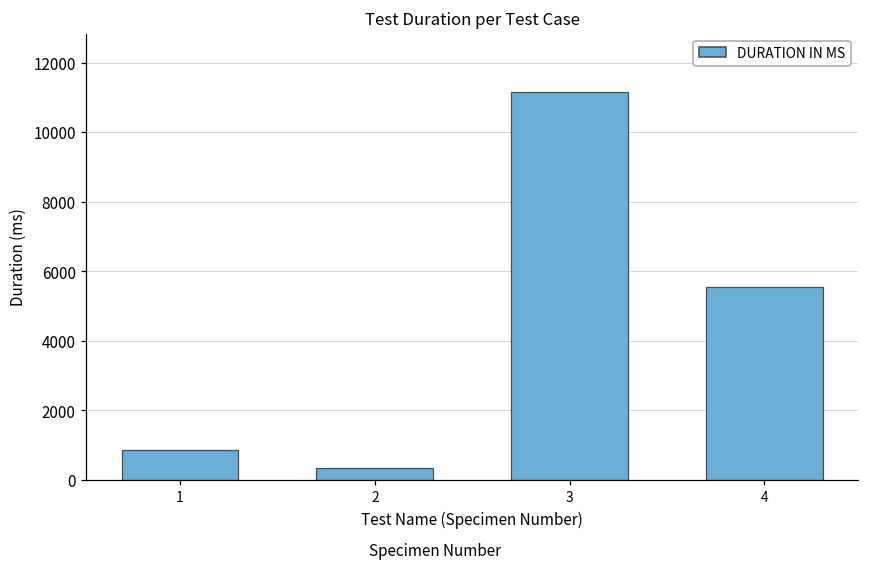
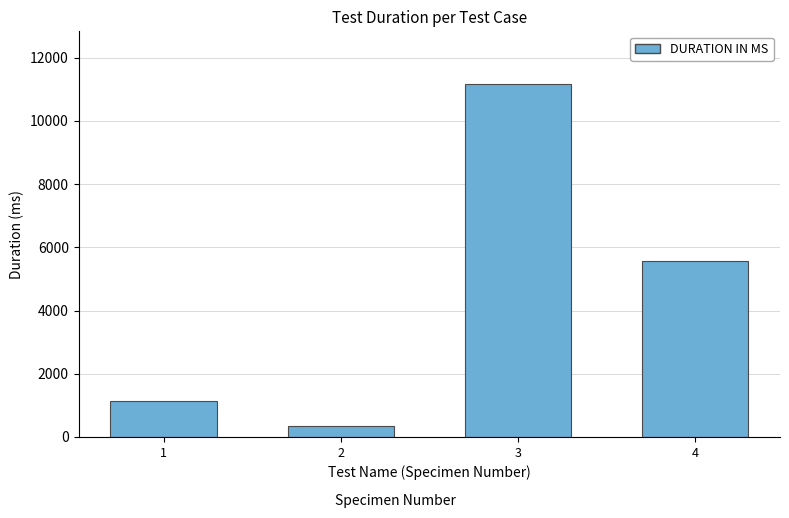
1: 900 -> 1100
